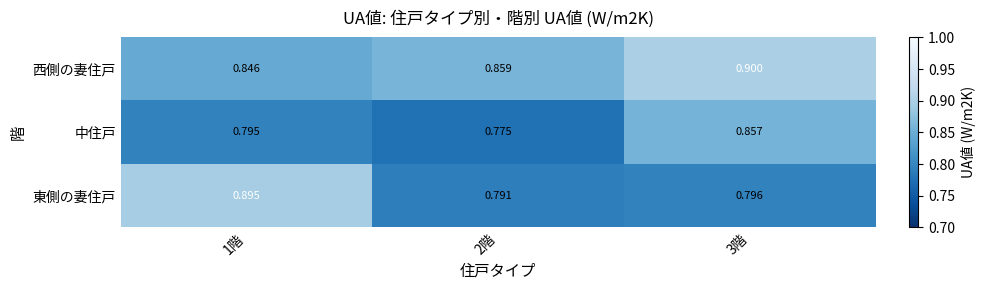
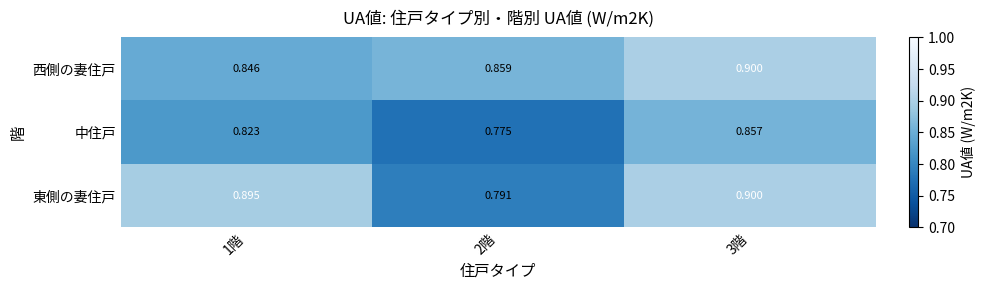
中住戸, 1階: 0.795 -> 0.823
東側の妻住戸, 3階: 0.796 -> 0.900
